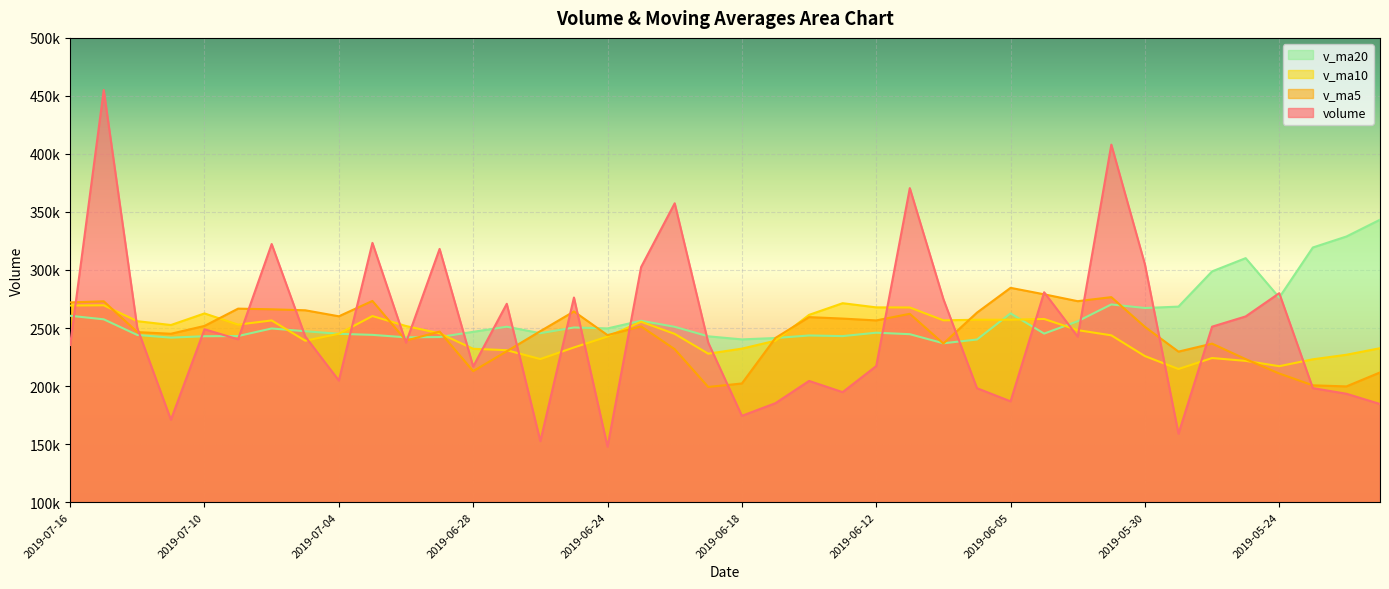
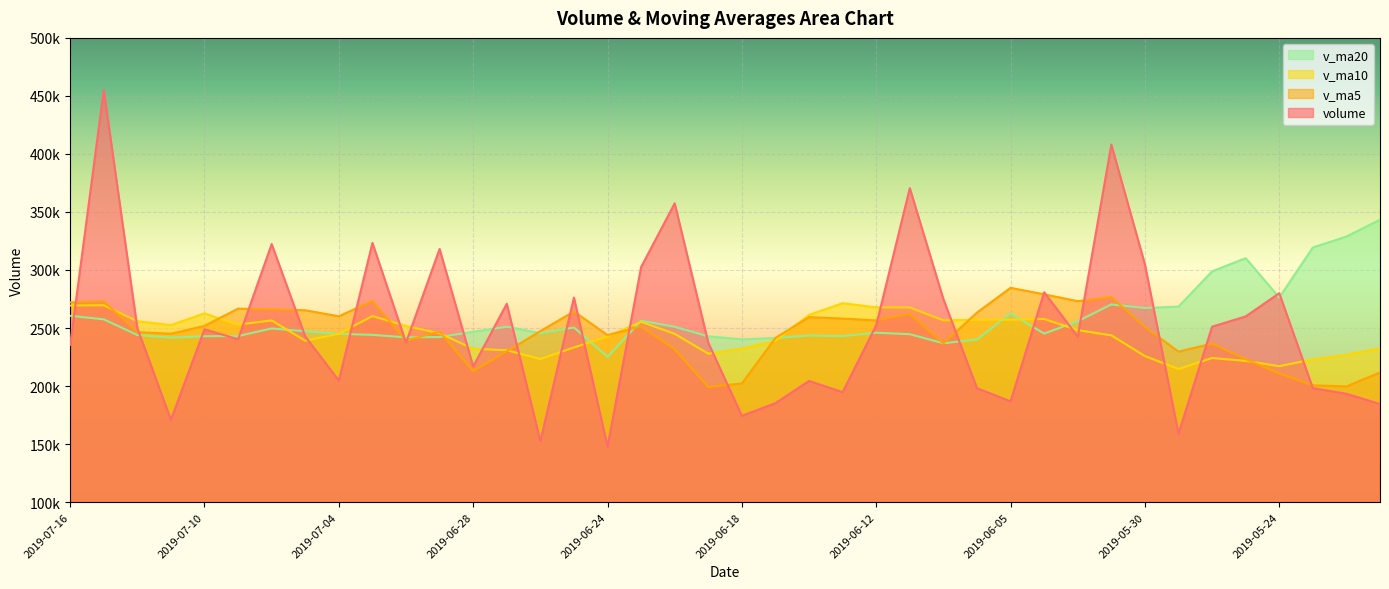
v_ma20, 2019-06-24: 250000 -> 225000
volume, 2019-06-12: 217000 -> 252000
